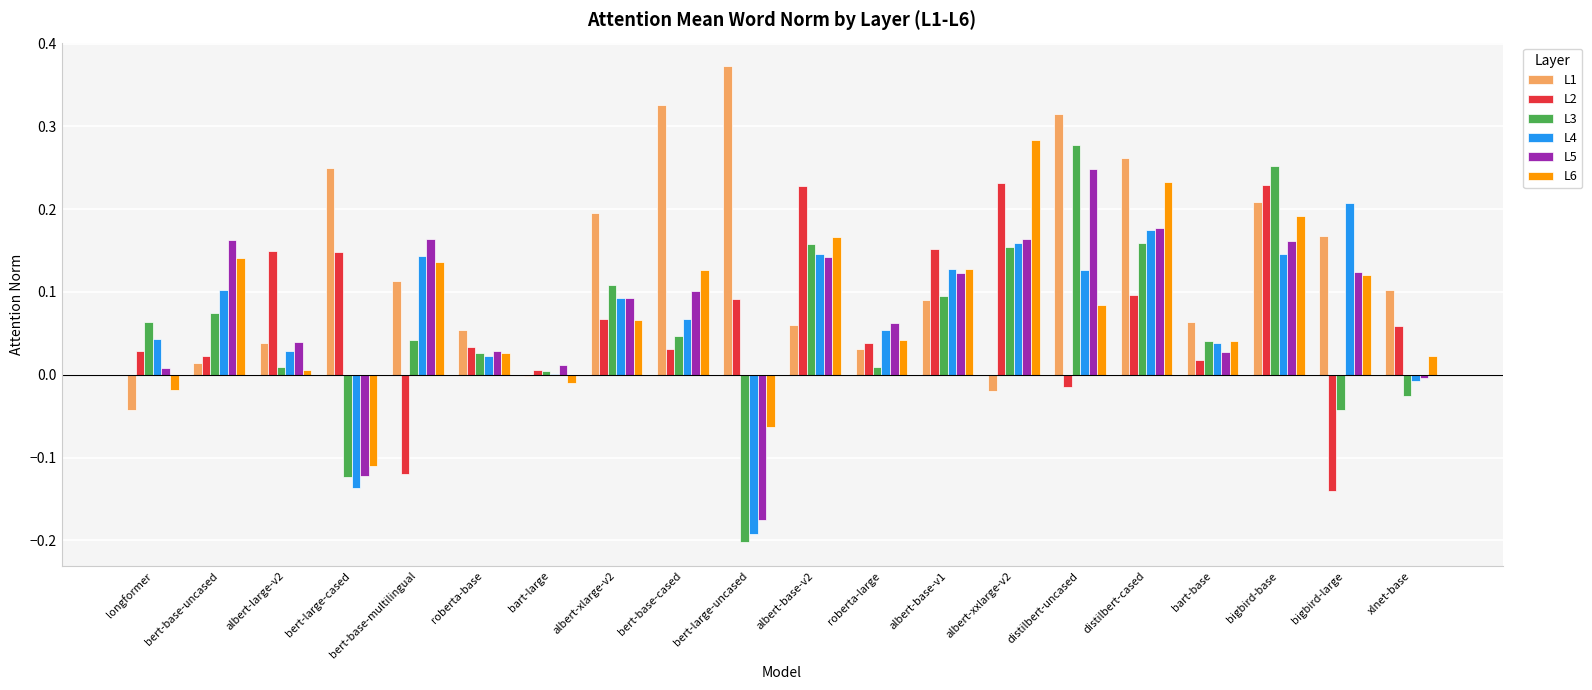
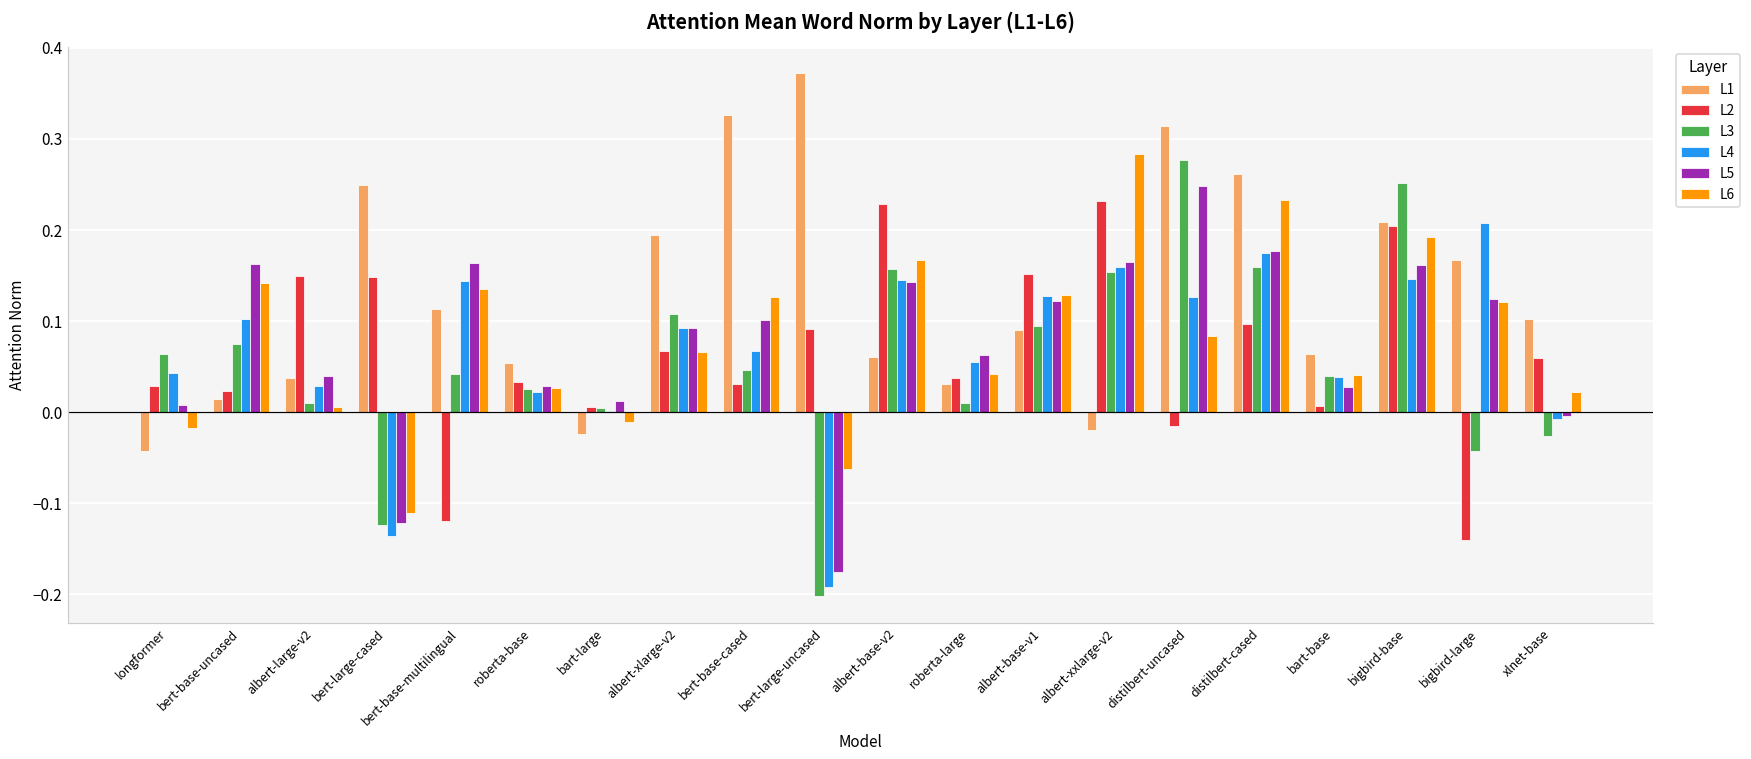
L1, bart-large: 0.00 -> -0.02
L2, bart-base: 0.02 -> 0.01
L2, bigbird-base: 0.23 -> 0.20
